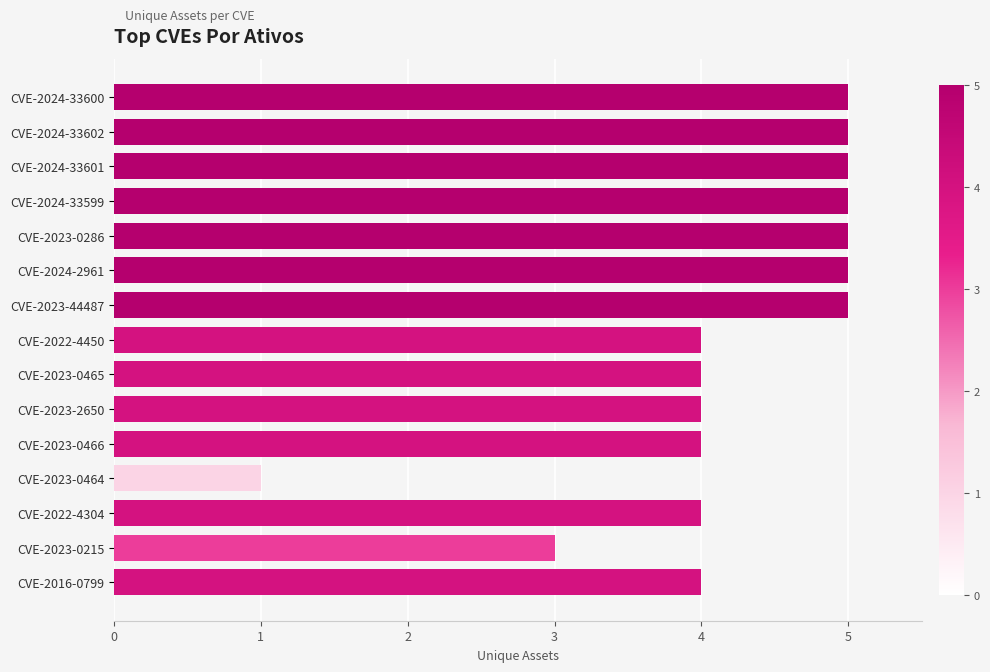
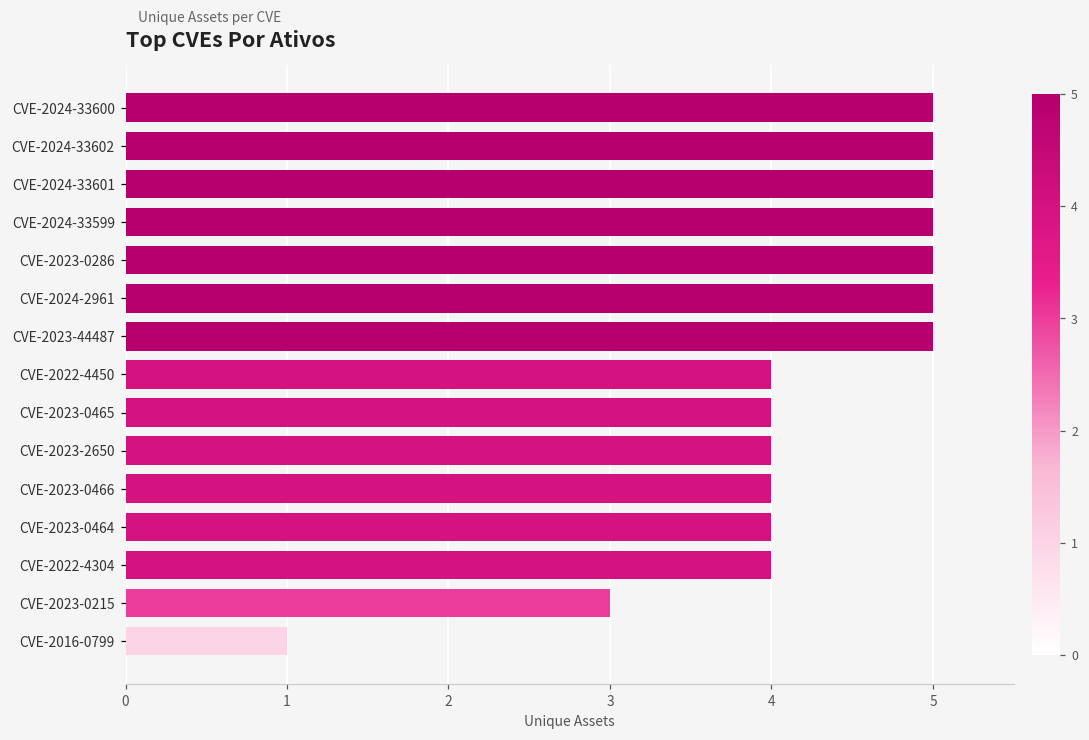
CVE-2023-0464: 1 -> 4
CVE-2016-0799: 4 -> 1
